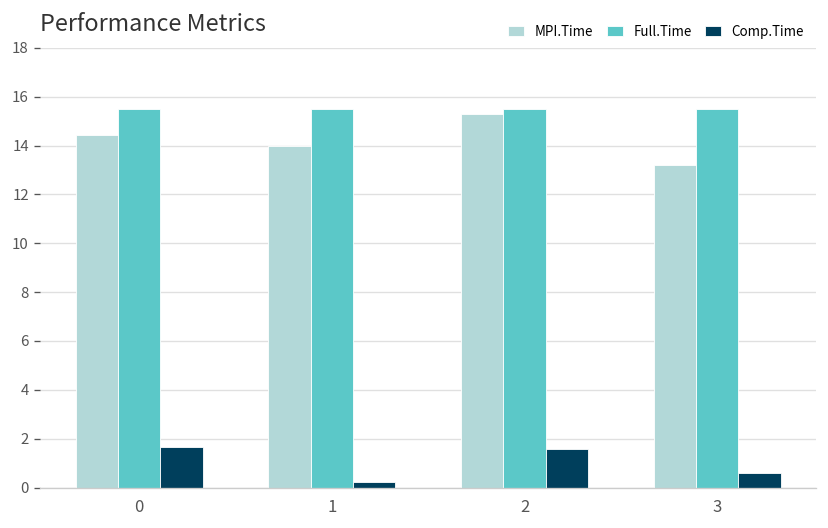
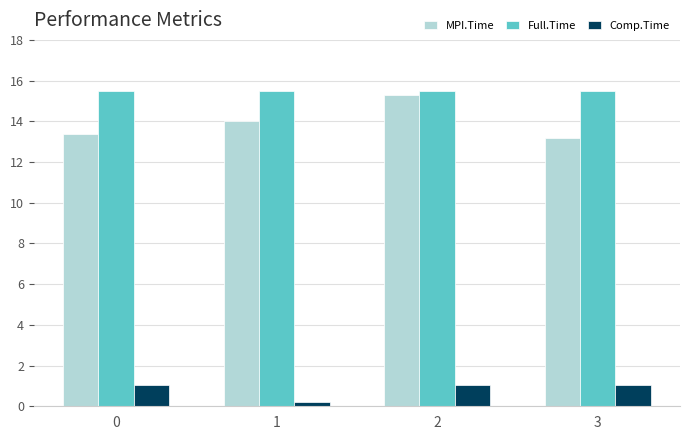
MPI.Time, 0: 14.4 -> 13.4
Comp.Time, 0: 1.7 -> 1.1
Comp.Time, 2: 1.6 -> 1.0
Comp.Time, 3: 0.6 -> 1.1
